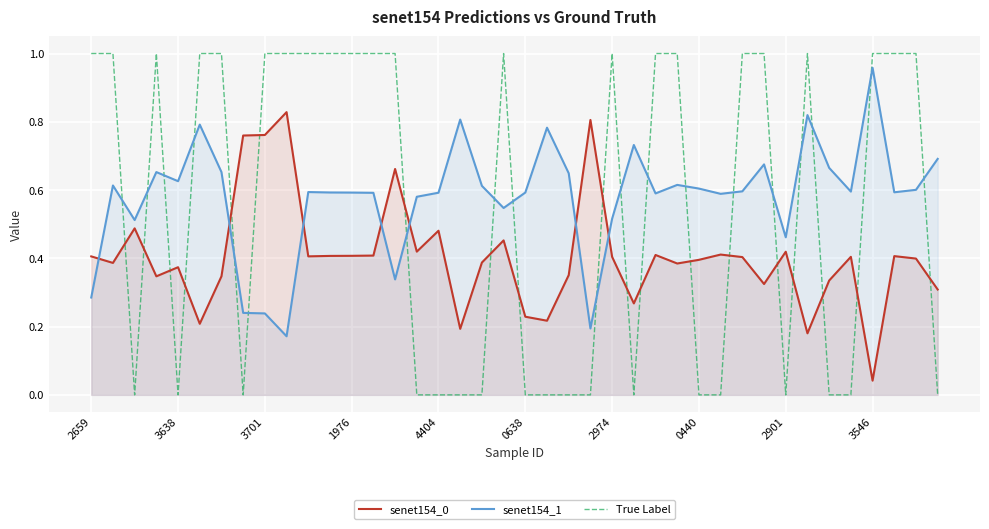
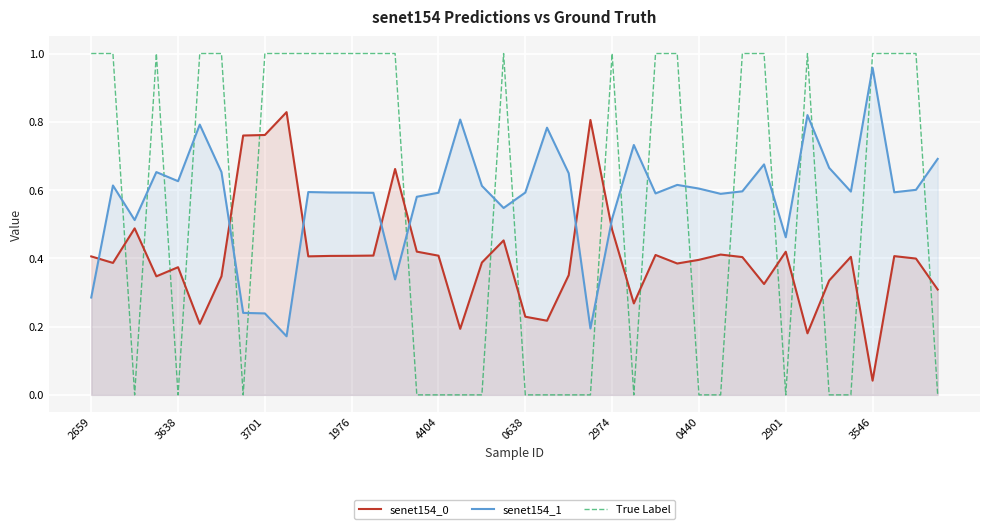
senet154_0, 4404: 0.48 -> 0.41
senet154_0, 2974: 0.40 -> 0.48
